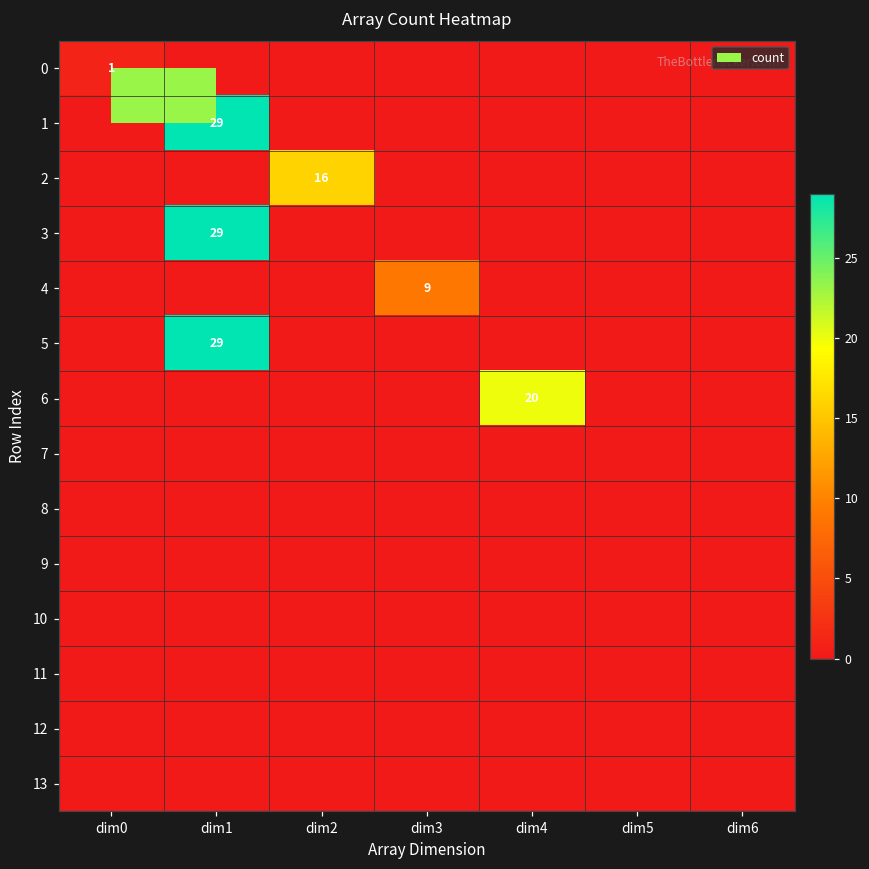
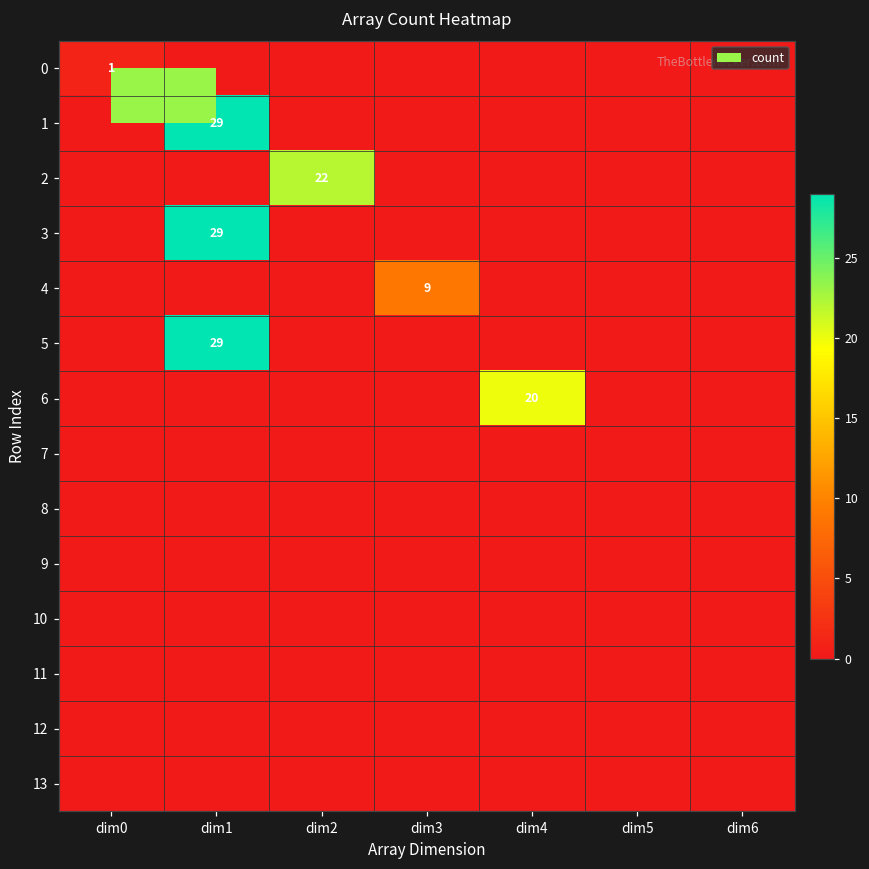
2, dim2: 16 -> 22
